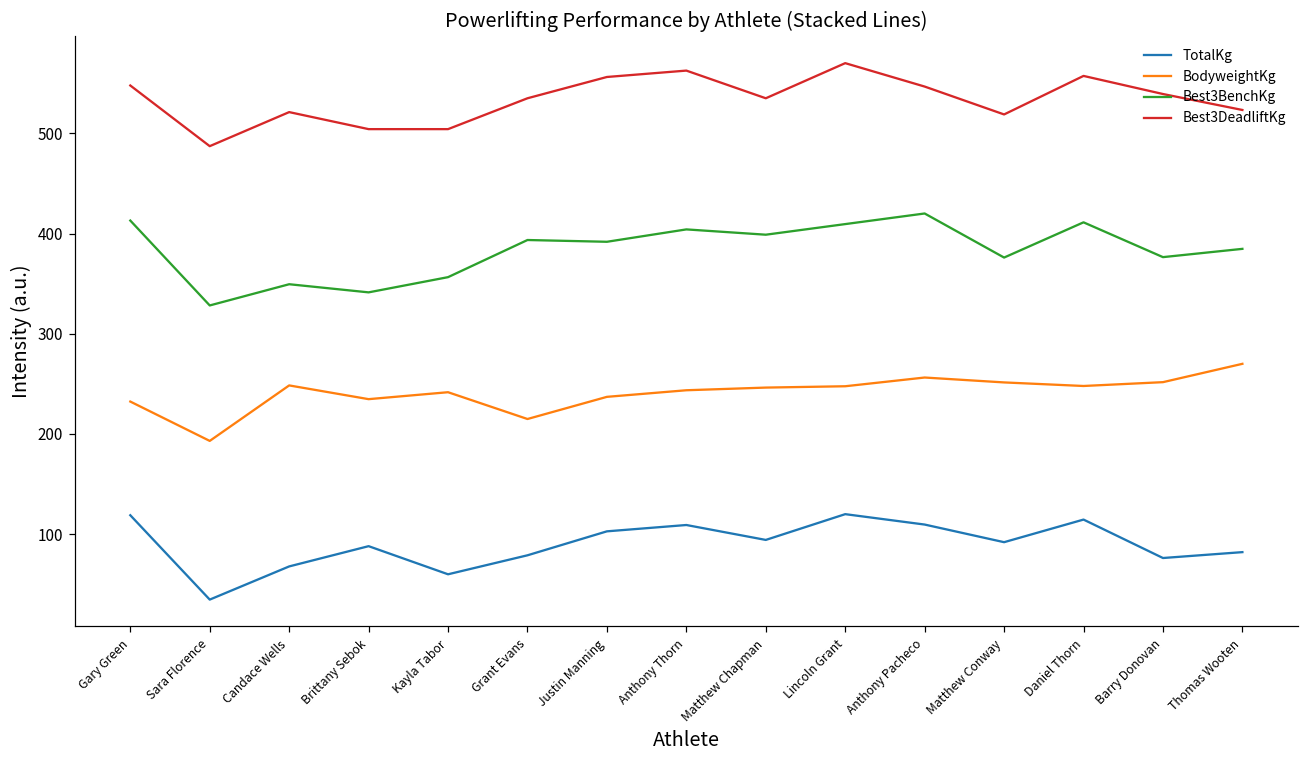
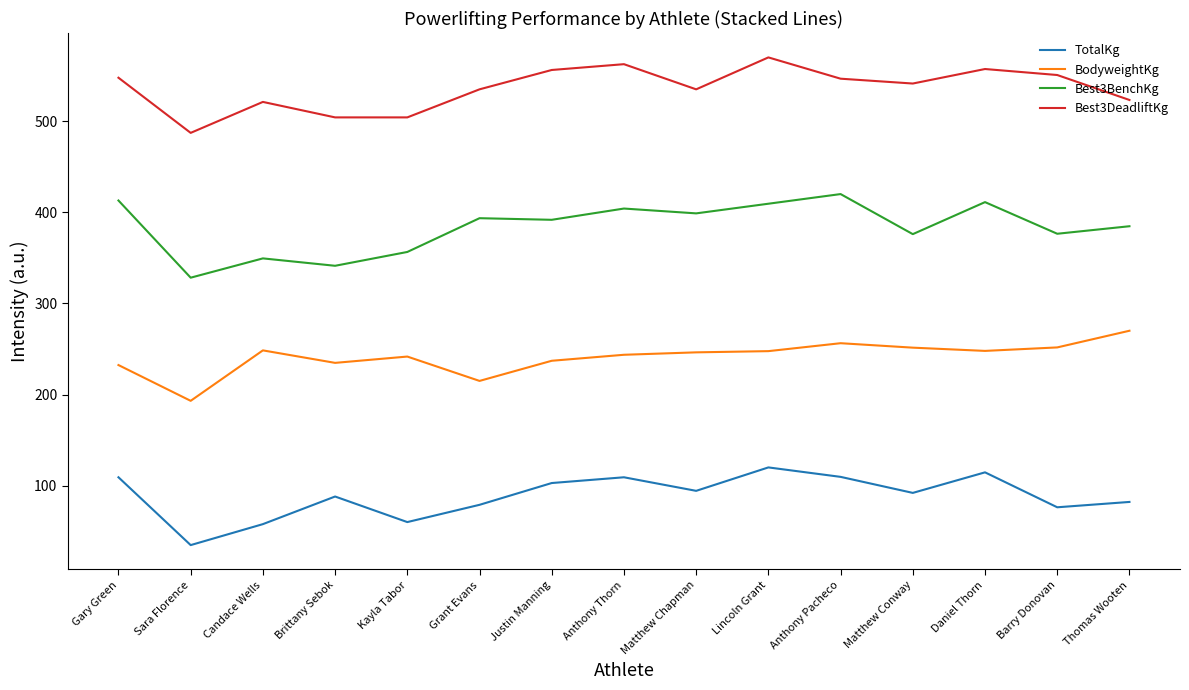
TotalKg, Gary Green: 120 -> 110
TotalKg, Candace Wells: 70 -> 60
Best3DeadliftKg, Matthew Conway: 520 -> 540
Best3DeadliftKg, Barry Donovan: 540 -> 550
